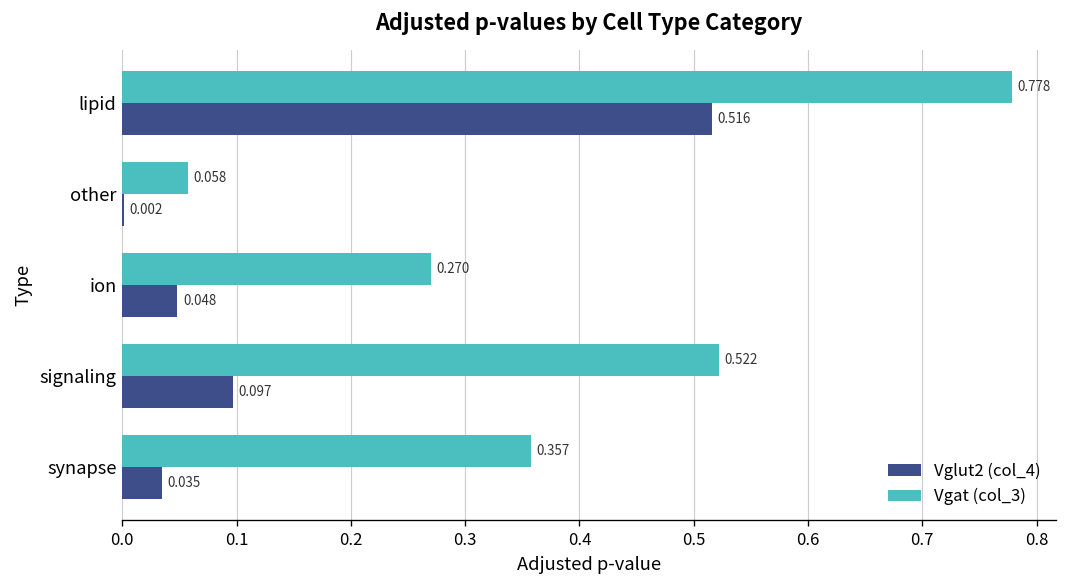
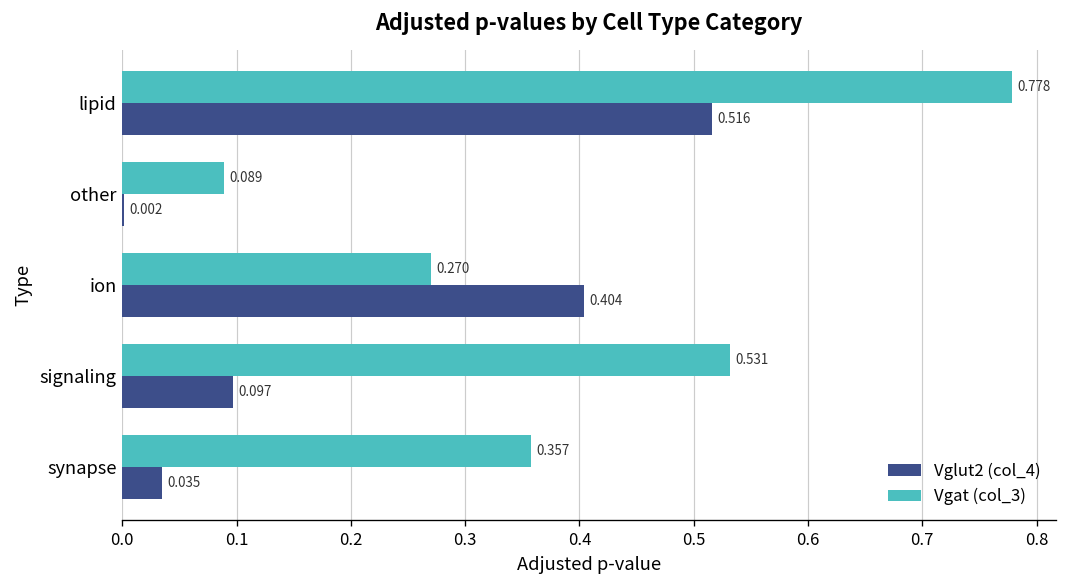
Vgat (col_3), other: 0.058 -> 0.089
Vglut2 (col_4), ion: 0.048 -> 0.404
Vgat (col_3), signaling: 0.522 -> 0.531
